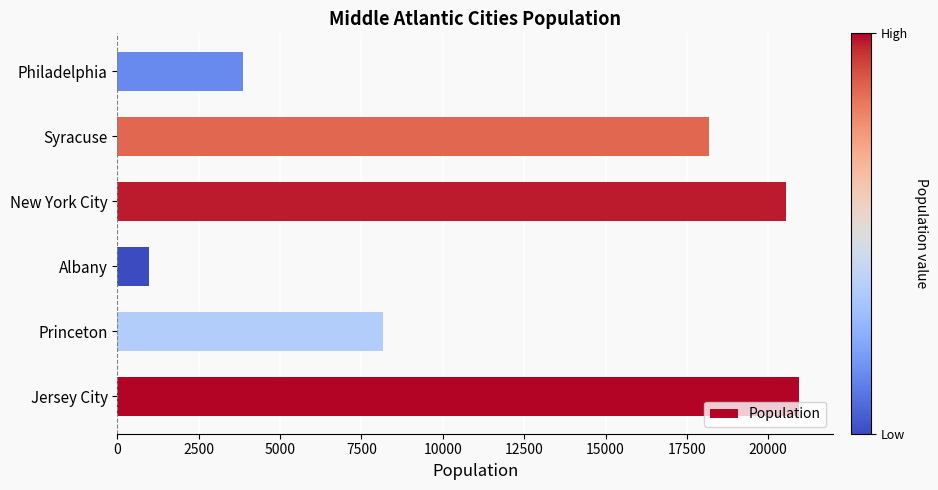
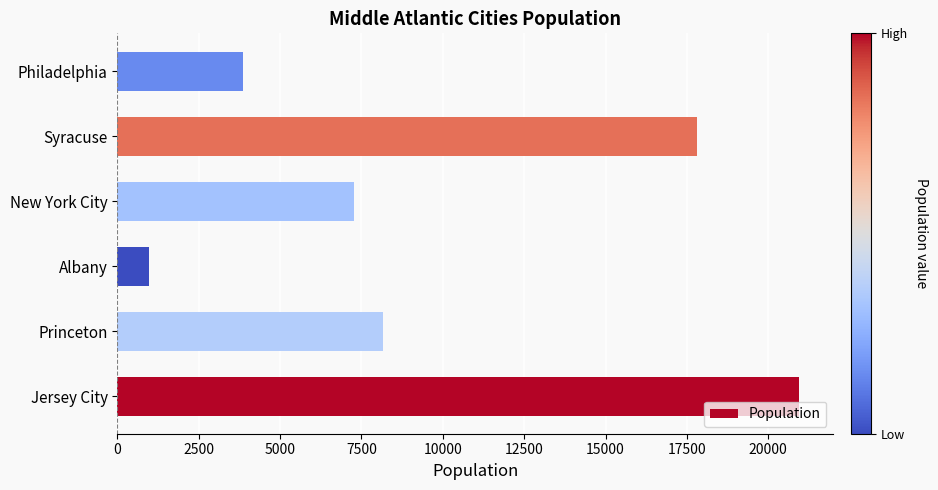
Syracuse: 18200 -> 17800
New York City: 20600 -> 7300
